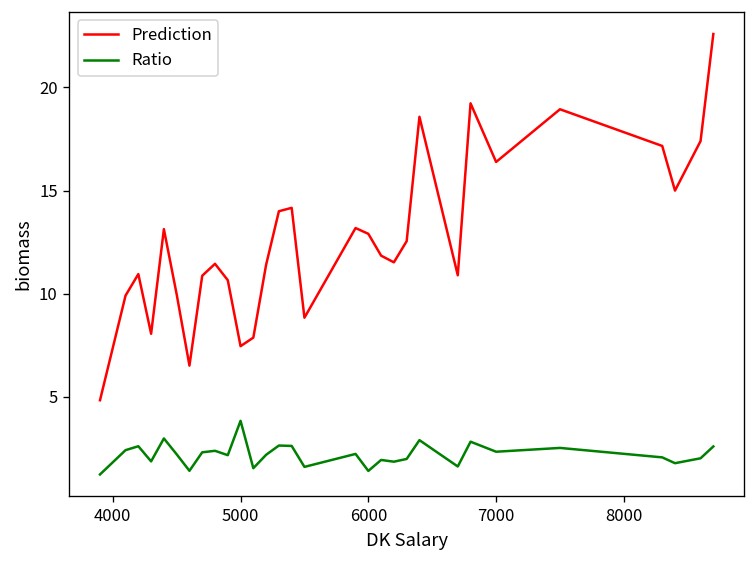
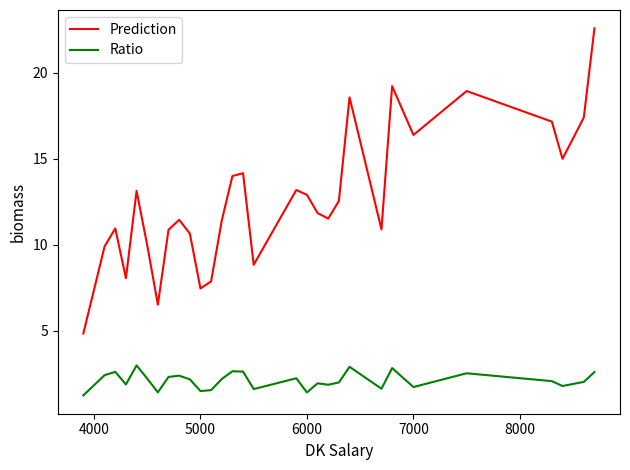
Ratio, 5000: 3.8 -> 1.5
Ratio, 7000: 2.3 -> 1.7
